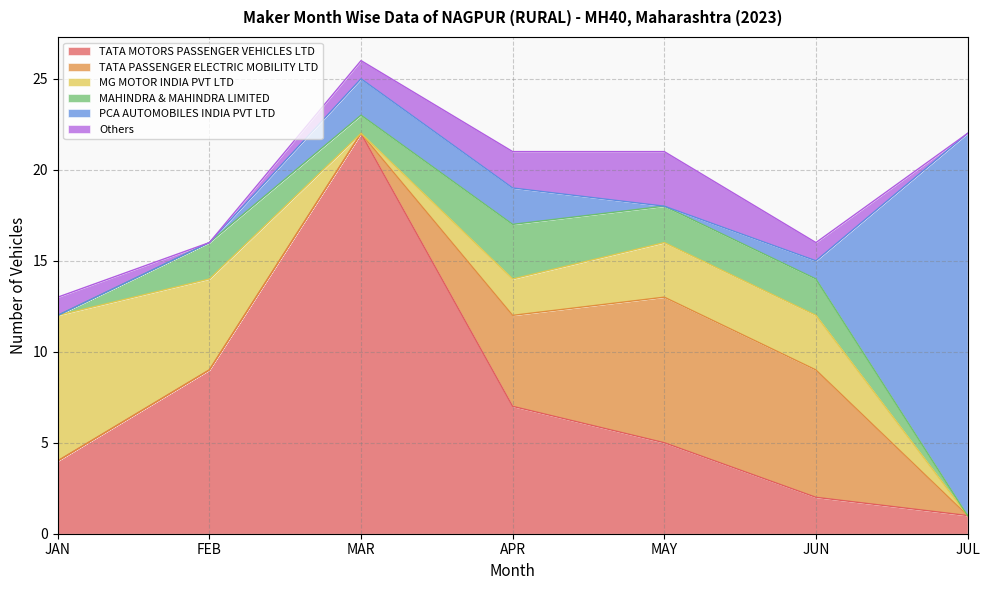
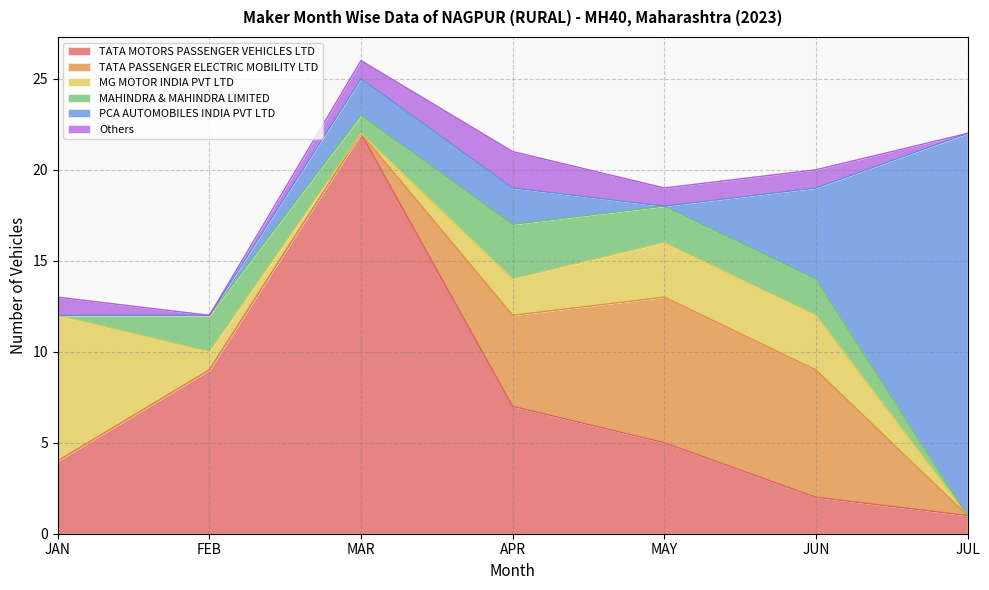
MG MOTOR INDIA PVT LTD, FEB: 5 -> 1
Others, MAY: 3 -> 1
PCA AUTOMOBILES INDIA PVT LTD, JUN: 1 -> 5
